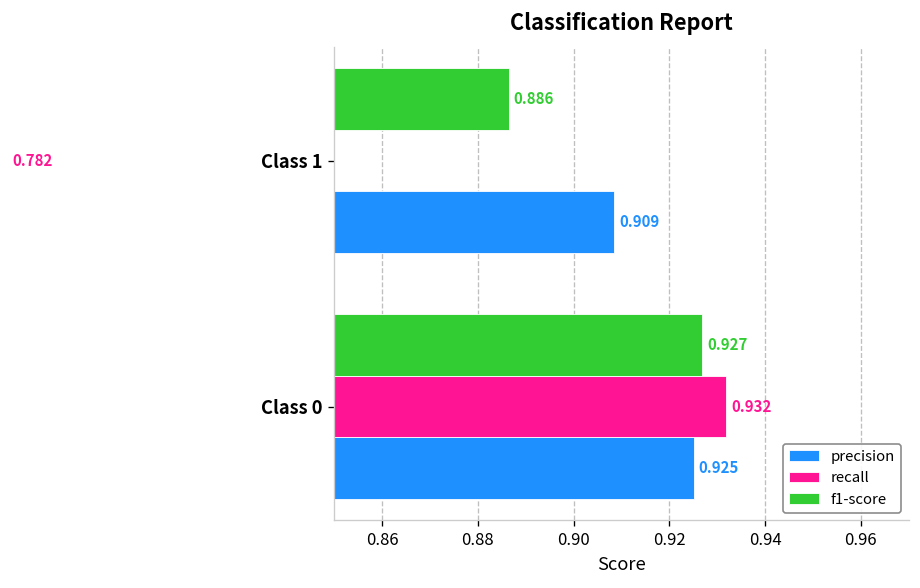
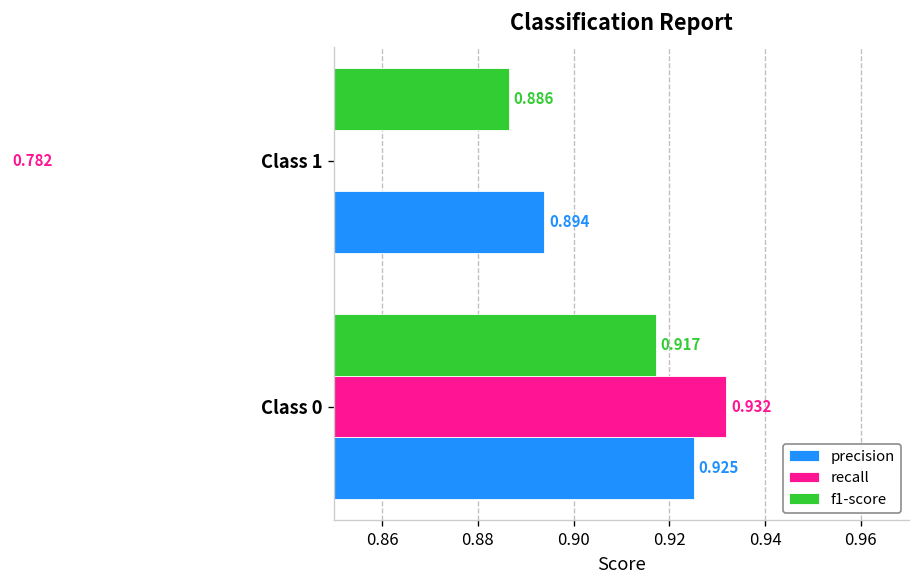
precision, Class 1: 0.909 -> 0.894
f1-score, Class 0: 0.927 -> 0.917
